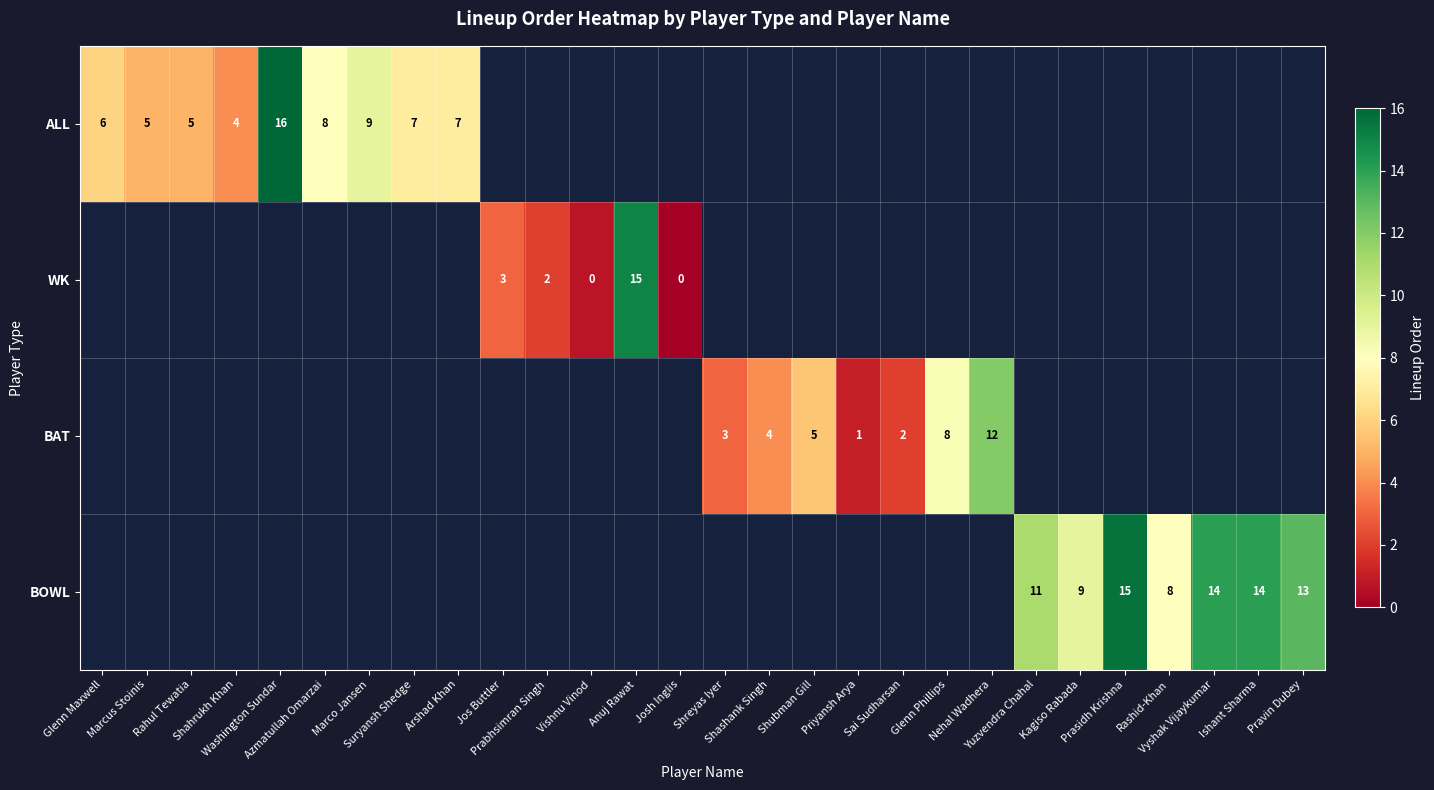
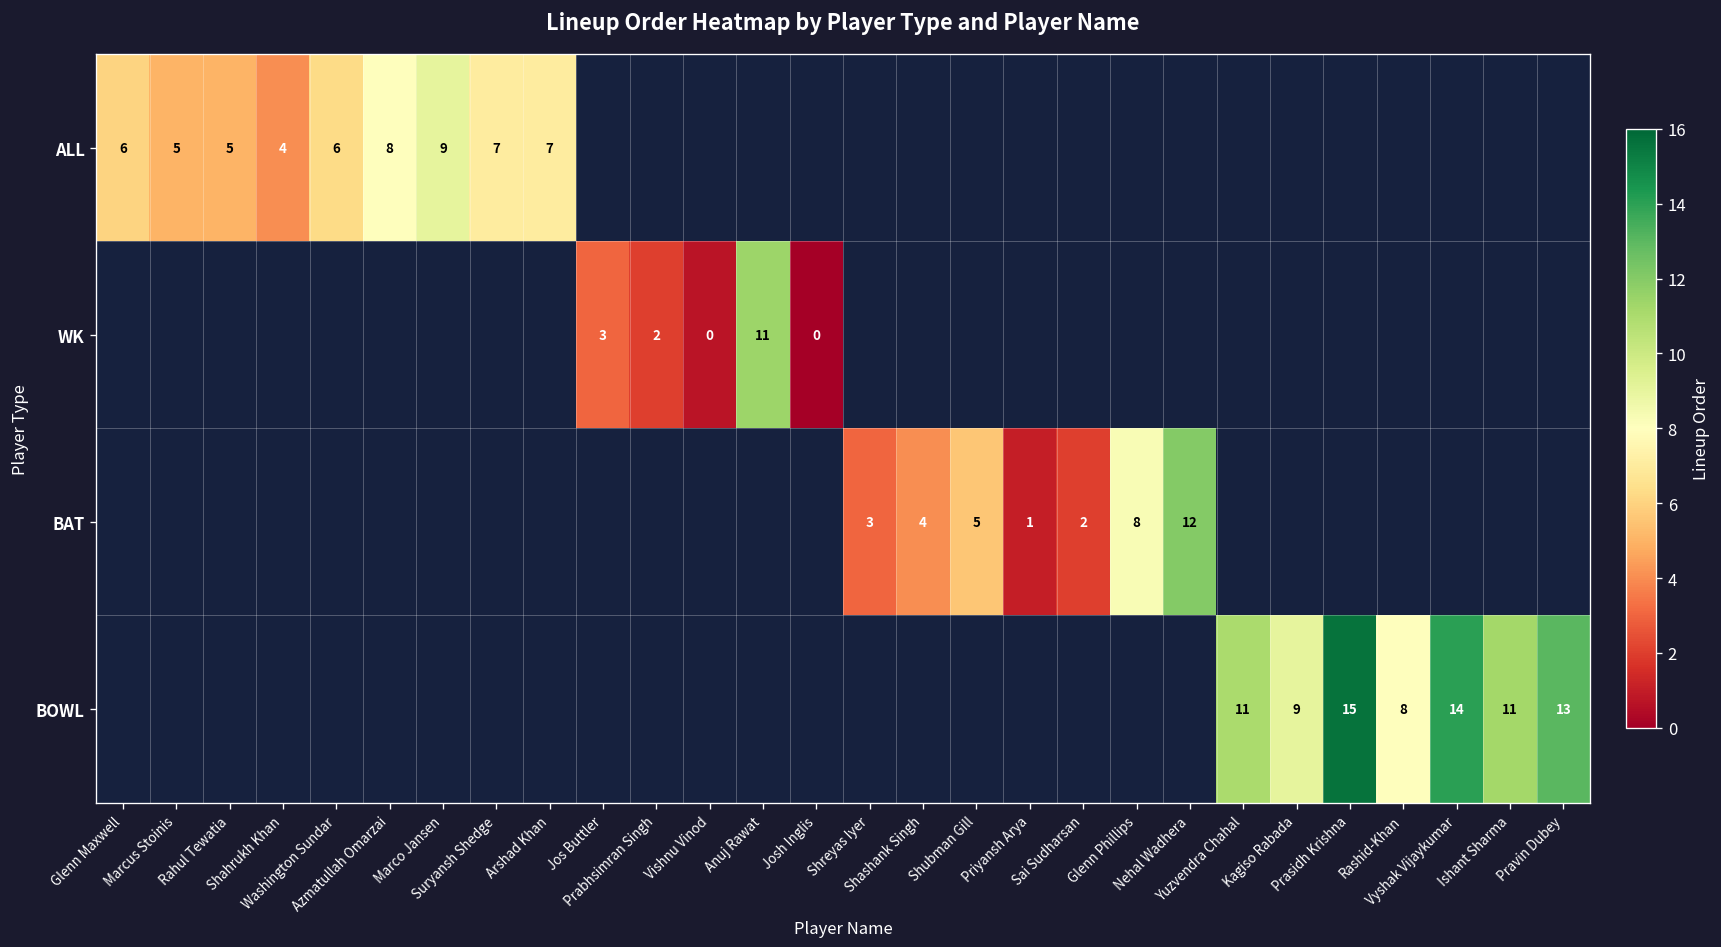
ALL, Washington Sundar: 16 -> 6
WK, Anuj Rawat: 15 -> 11
BOWL, Ishant Sharma: 14 -> 11
